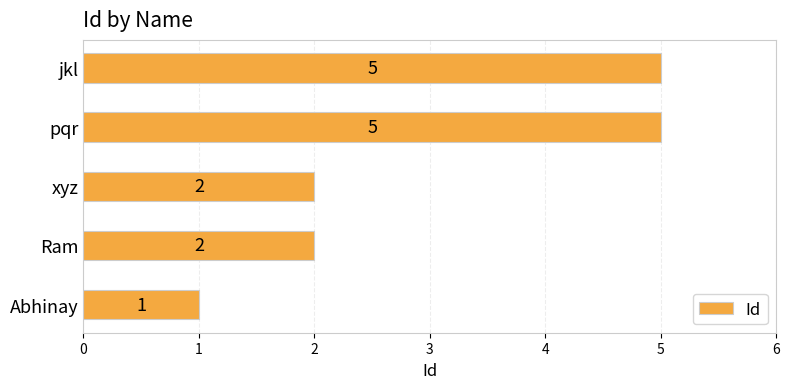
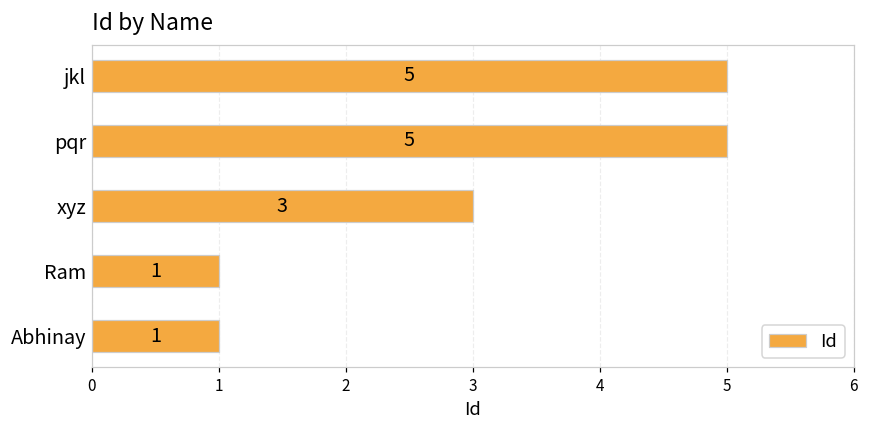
xyz: 2 -> 3
Ram: 2 -> 1
